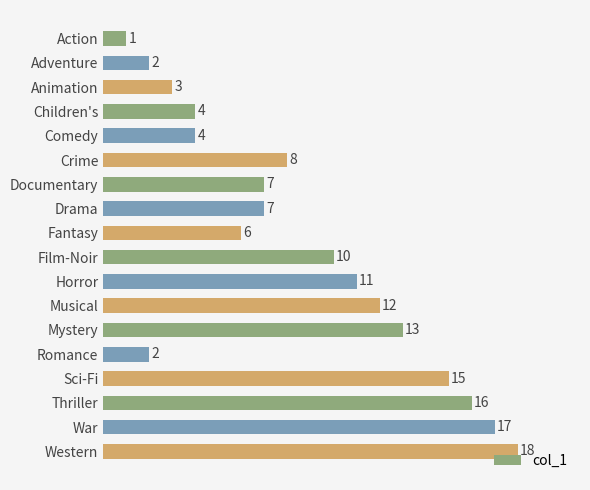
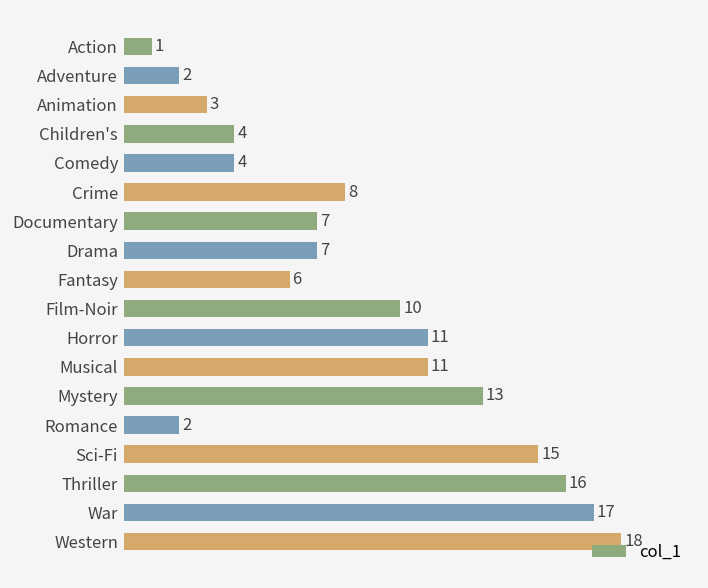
Musical: 12 -> 11
